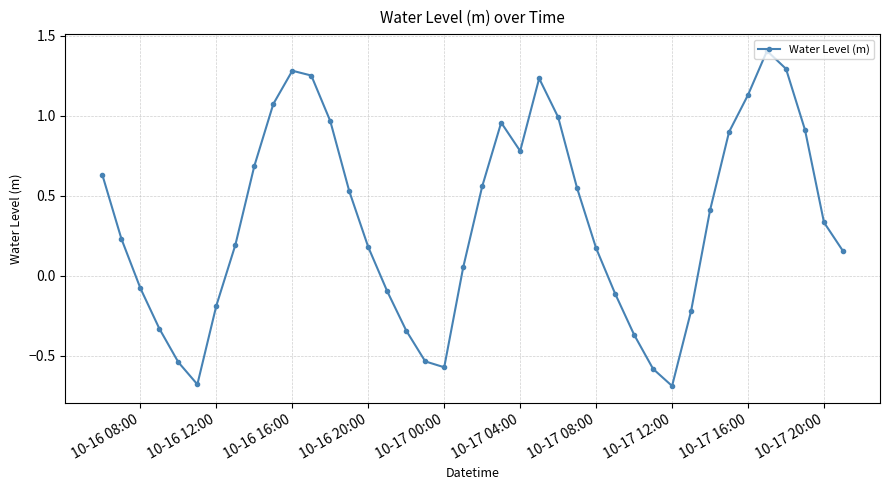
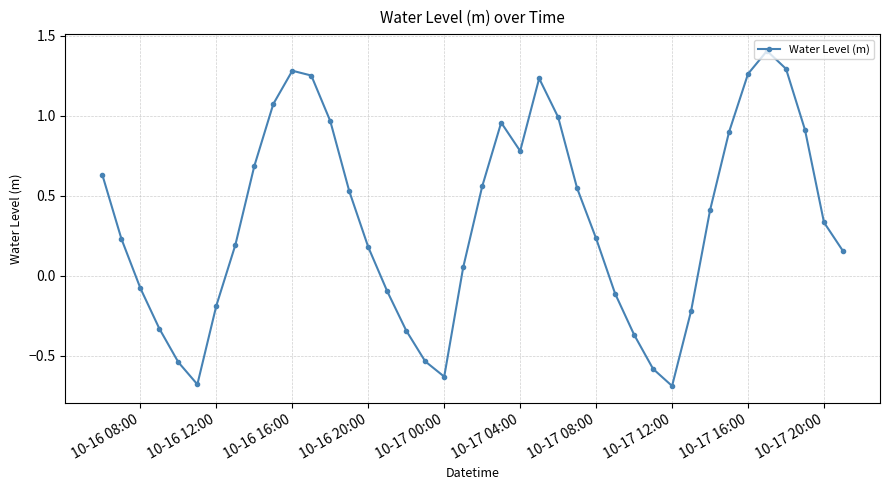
10-17 00:00: -0.57 -> -0.63
10-17 08:00: 0.17 -> 0.23
10-17 16:00: 1.13 -> 1.26
